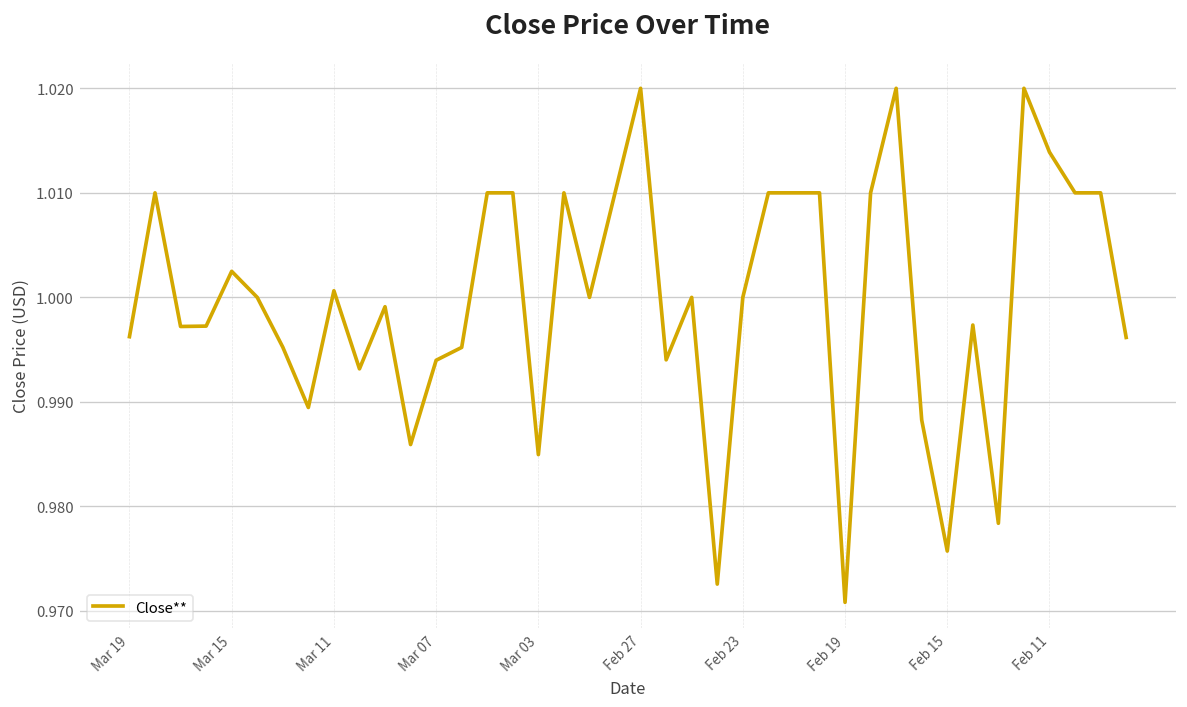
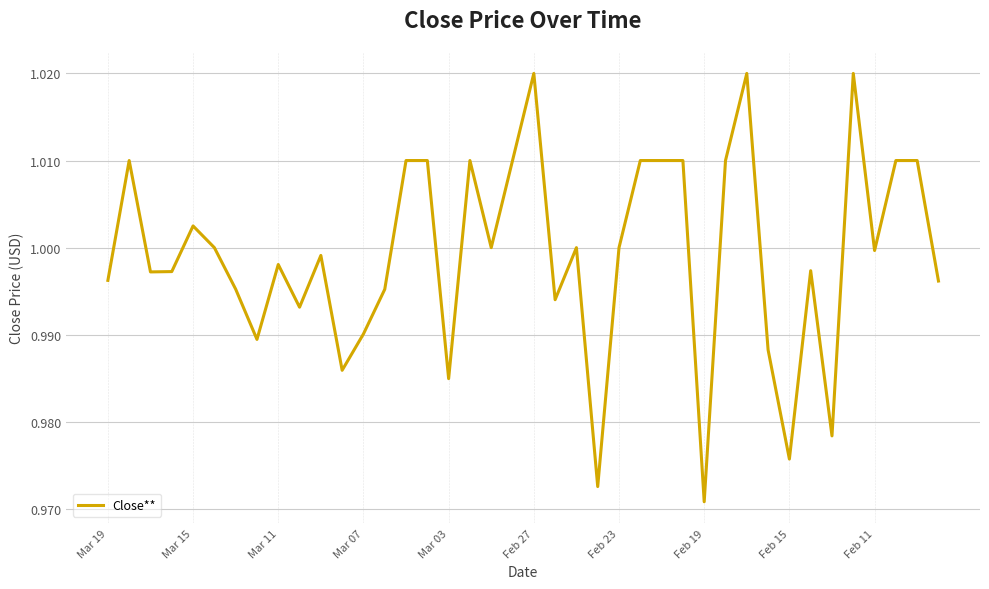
Mar 11: 1.001 -> 0.998
Mar 07: 0.994 -> 0.990
Feb 11: 1.014 -> 1.000
